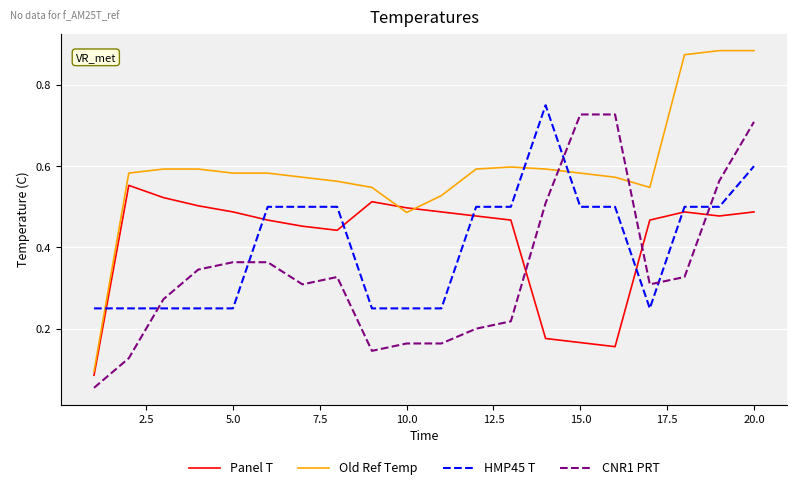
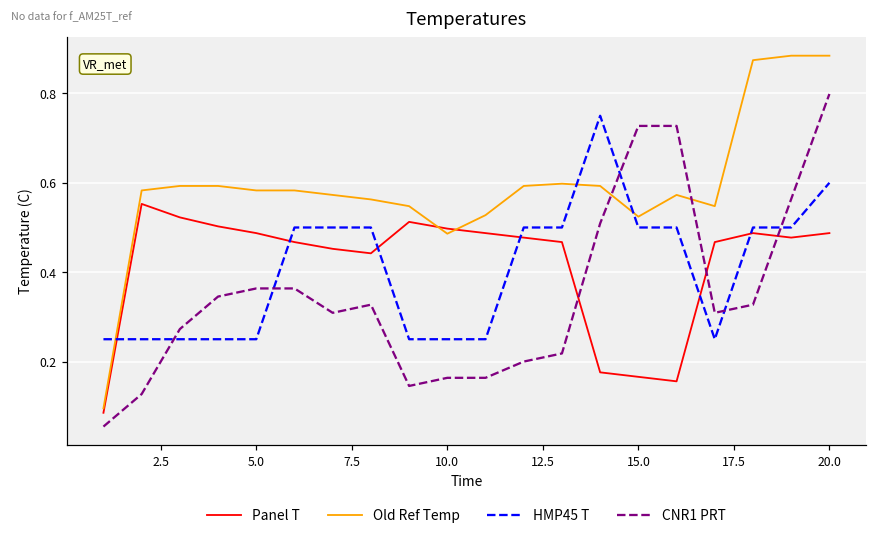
Old Ref Temp, 15.0: 0.58 -> 0.52
CNR1 PRT, 20.0: 0.71 -> 0.80
